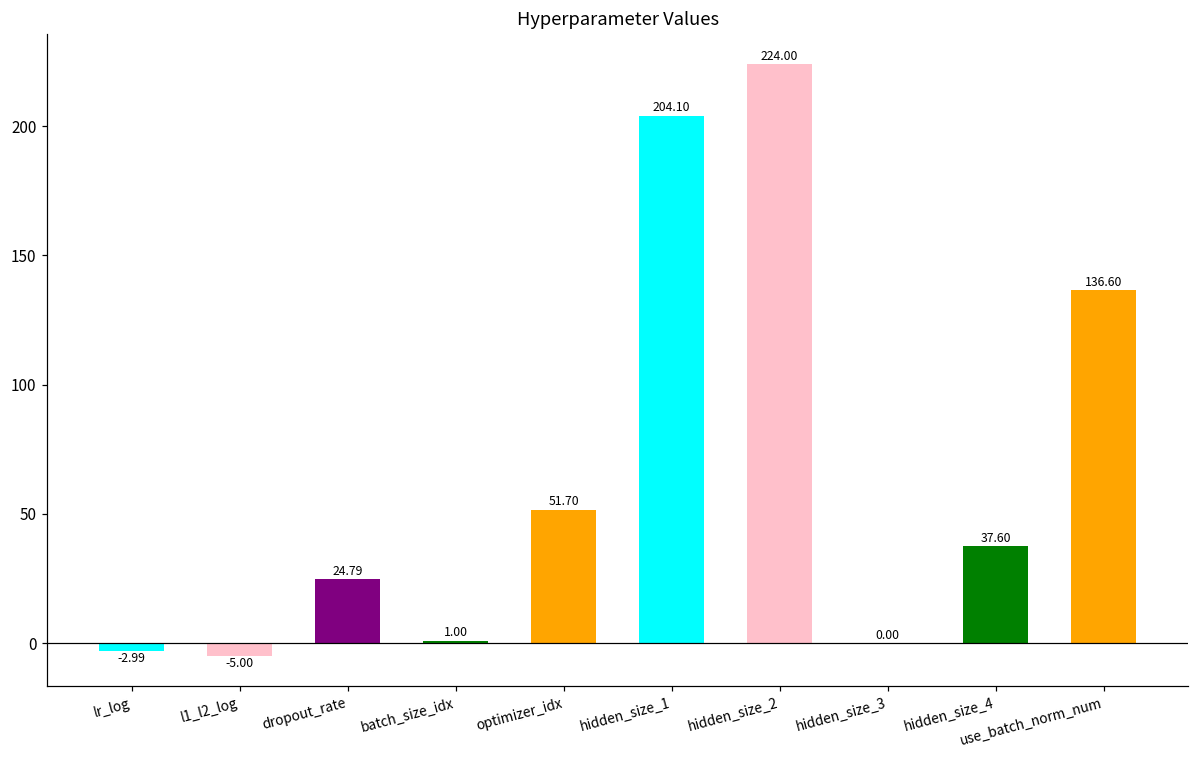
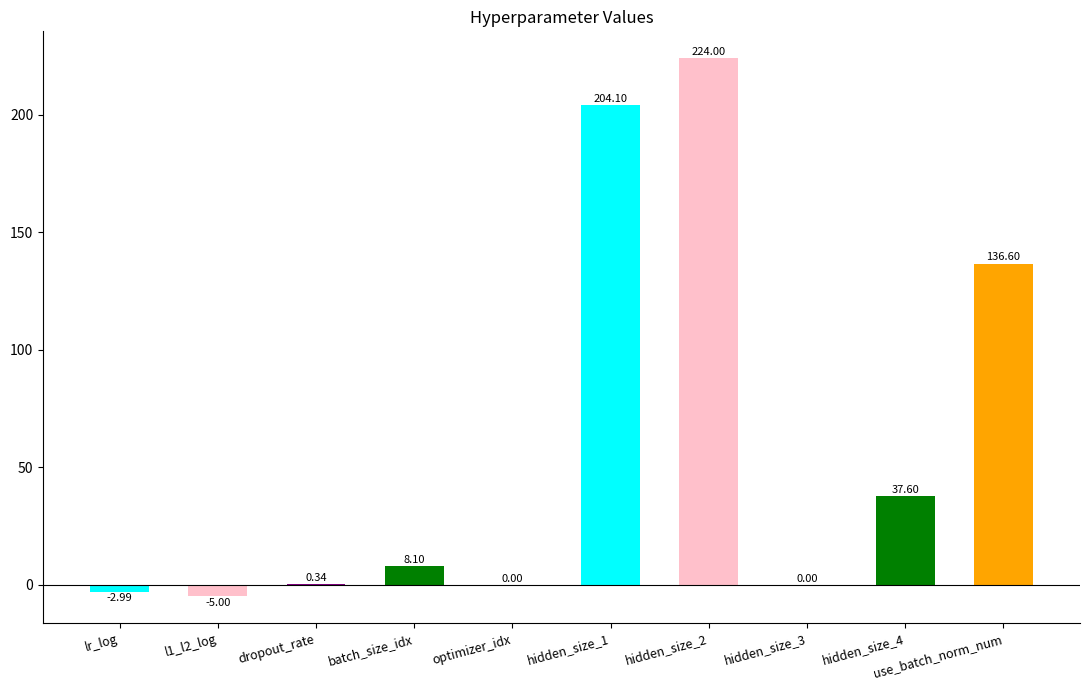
dropout_rate: 24.79 -> 0.34
batch_size_idx: 1.00 -> 8.10
optimizer_idx: 51.70 -> 0.00
